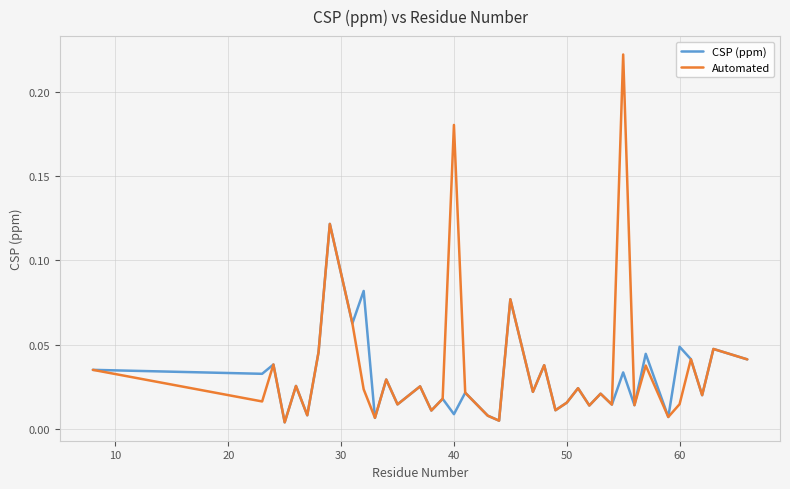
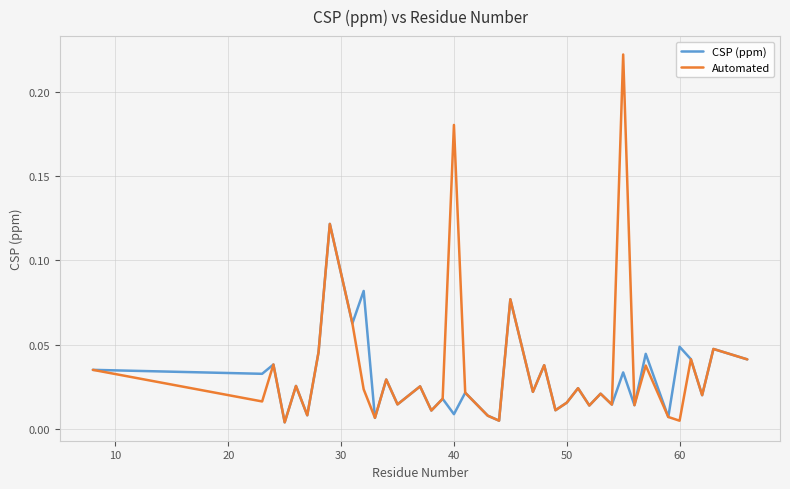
Automated, 60: 0.015 -> 0.005
